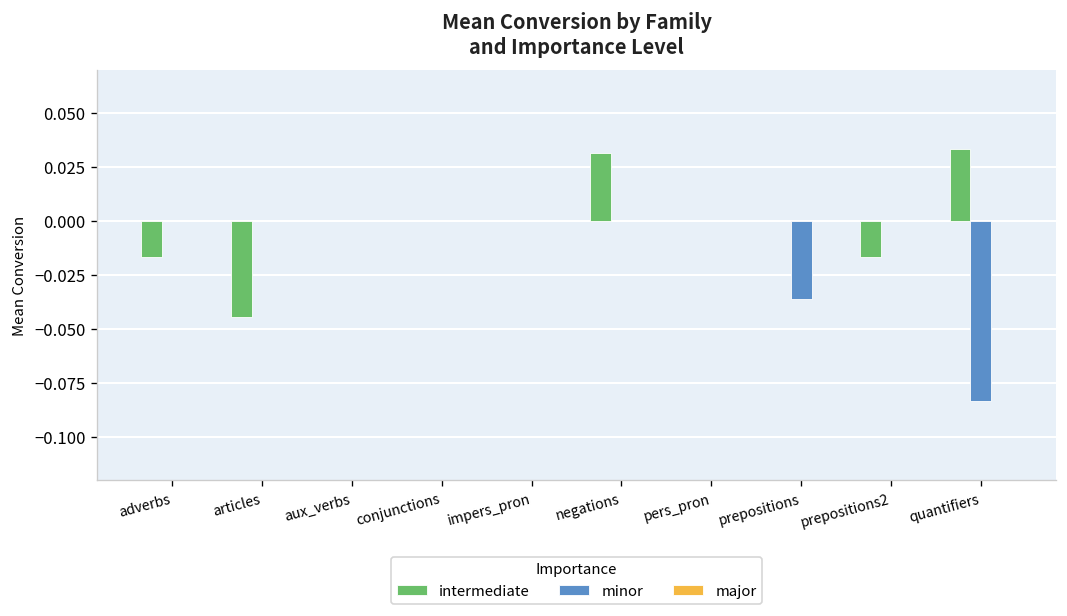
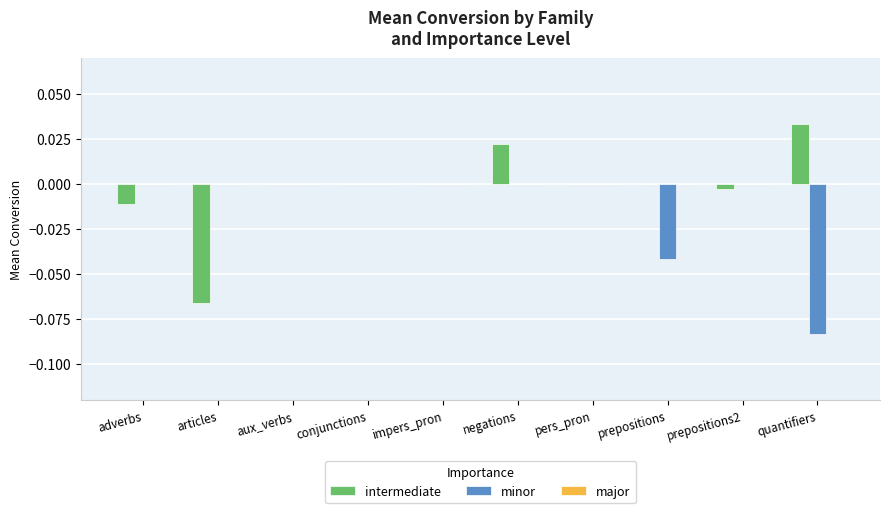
intermediate, adverbs: -0.017 -> -0.011
intermediate, articles: -0.044 -> -0.066
intermediate, negations: 0.032 -> 0.022
minor, prepositions: -0.036 -> -0.042
intermediate, prepositions2: -0.017 -> -0.003
